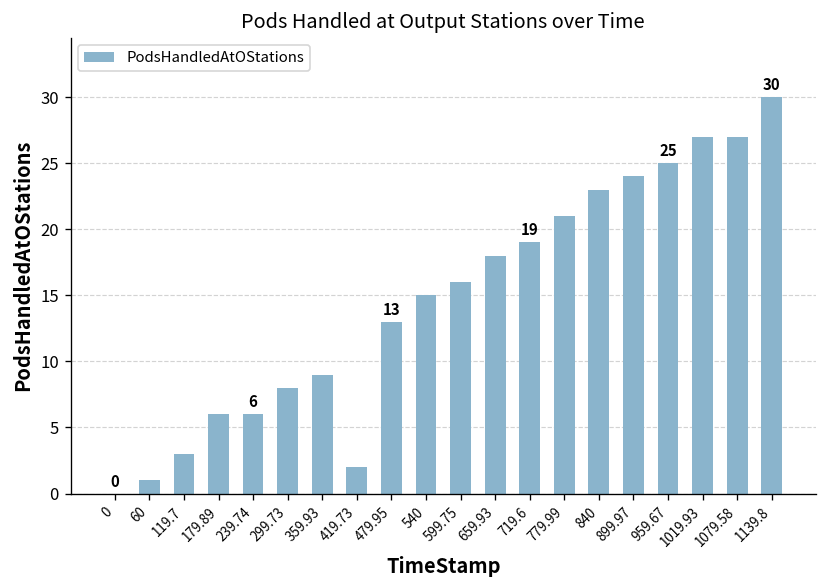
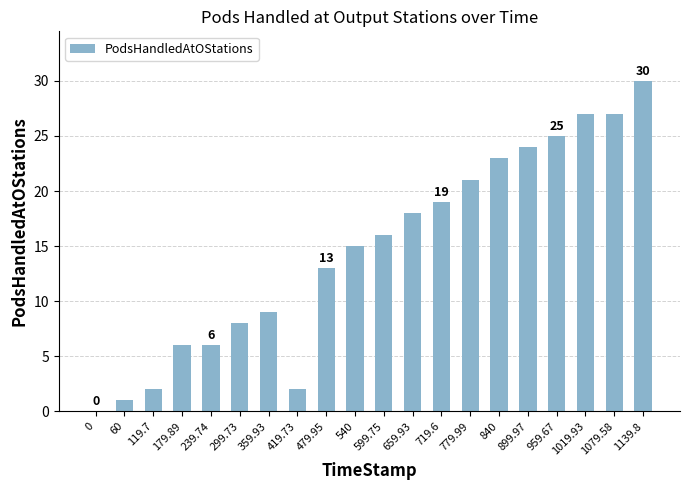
119.7: 3 -> 2
